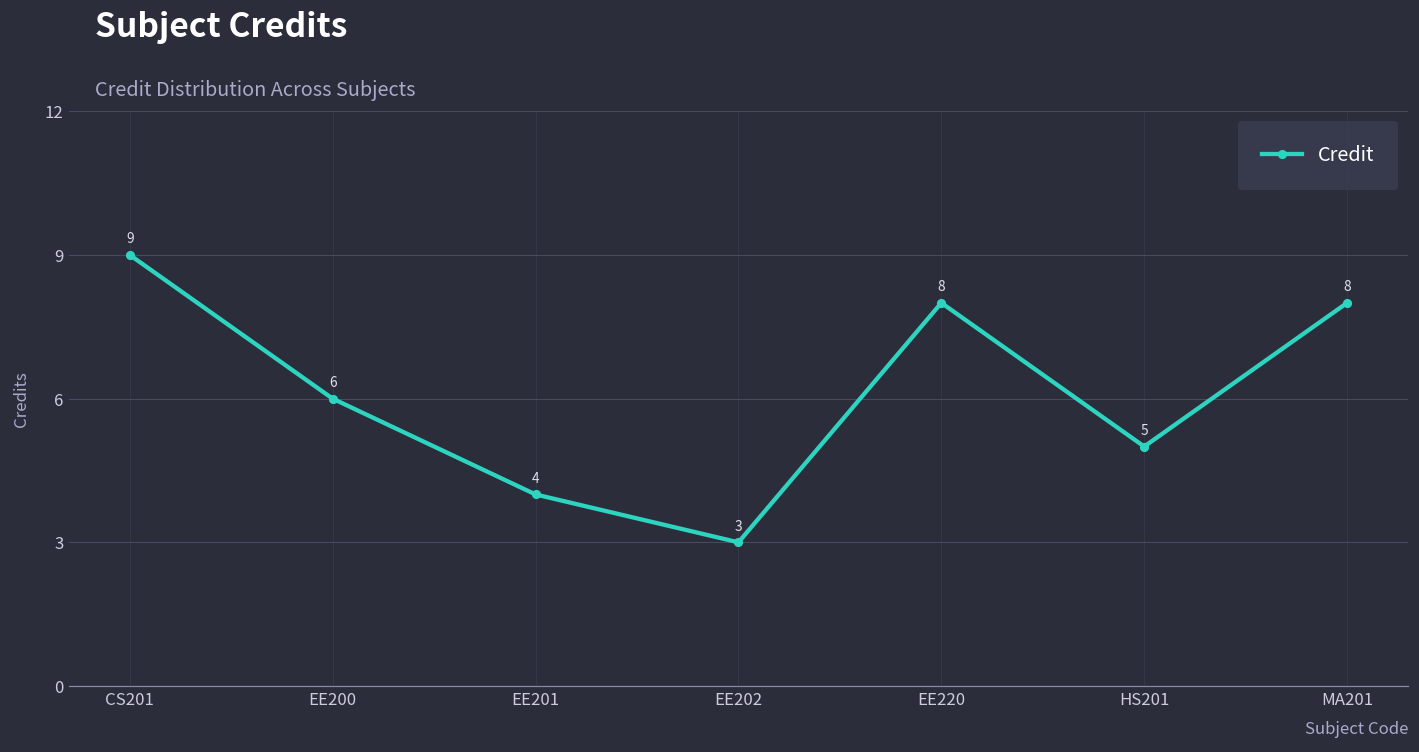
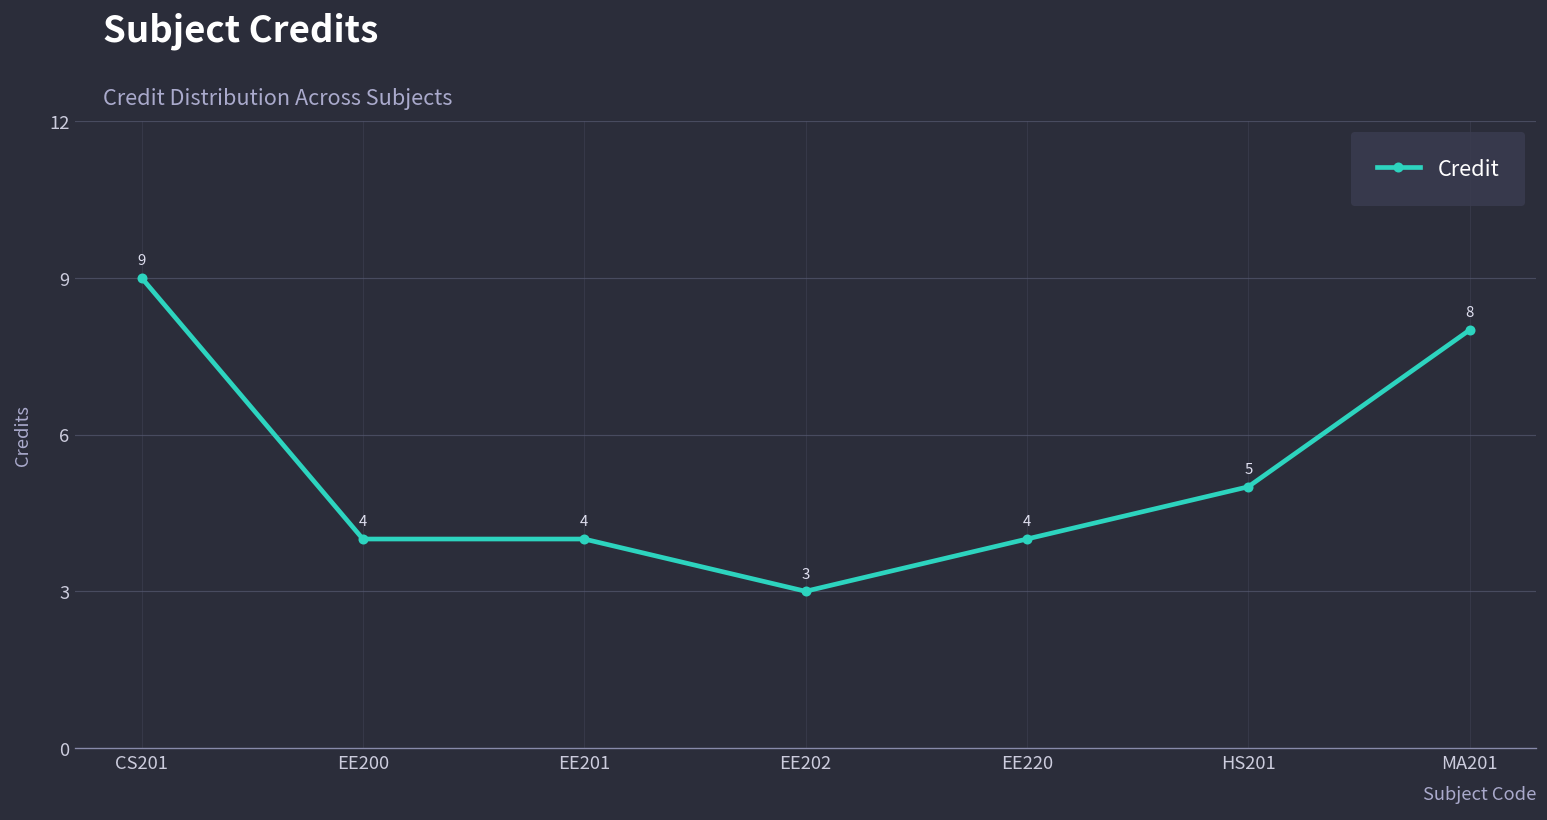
EE200: 6 -> 4
EE220: 8 -> 4
